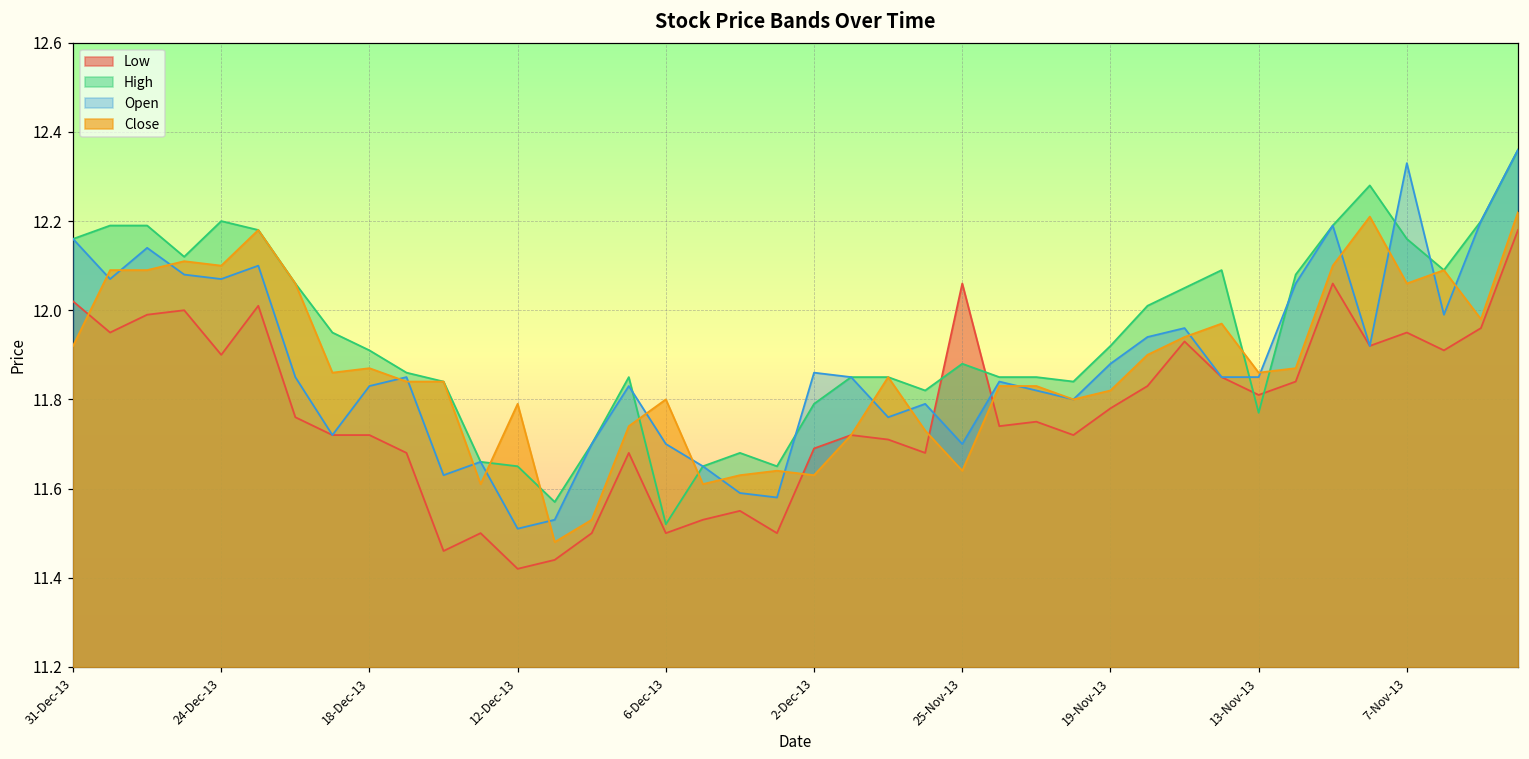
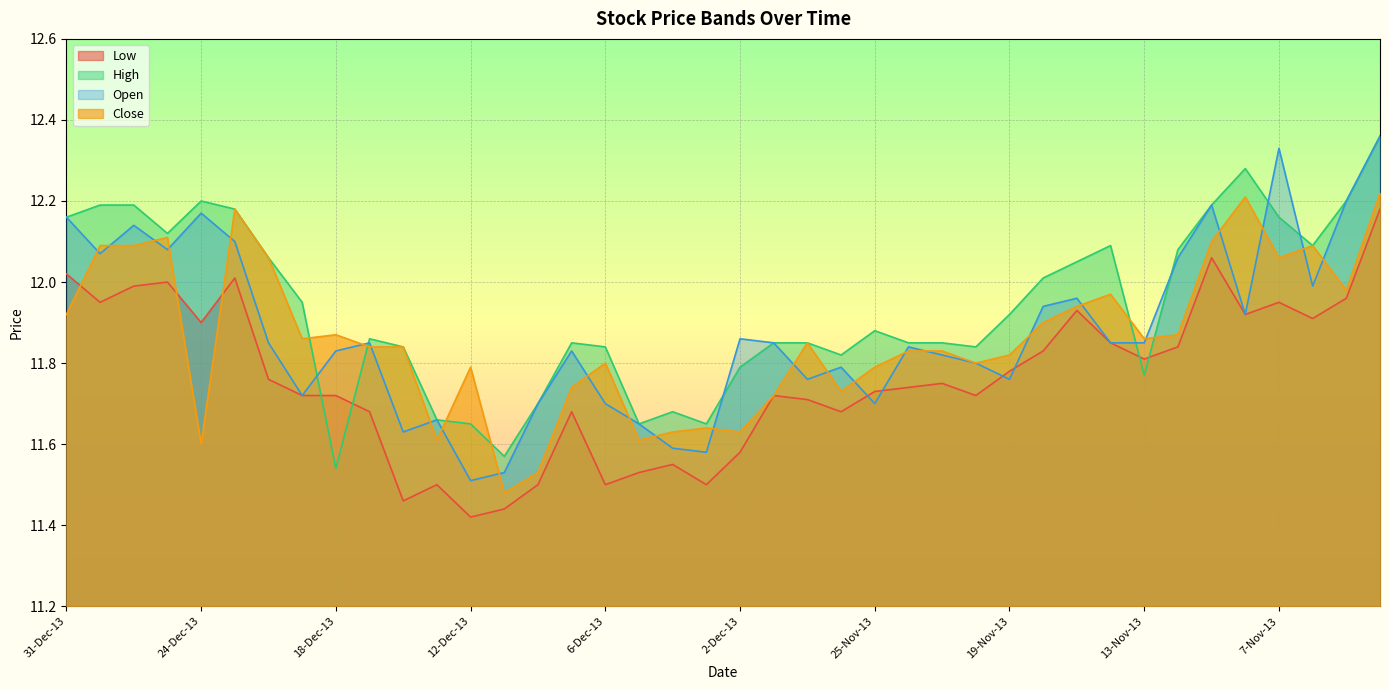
Open, 24-Dec-13: 12.07 -> 12.17
Close, 24-Dec-13: 12.1 -> 11.6
High, 18-Dec-13: 11.91 -> 11.54
High, 6-Dec-13: 11.52 -> 11.84
Low, 2-Dec-13: 11.69 -> 11.58
Low, 25-Nov-13: 12.06 -> 11.73
Close, 25-Nov-13: 11.64 -> 11.79
Open, 19-Nov-13: 11.88 -> 11.76
